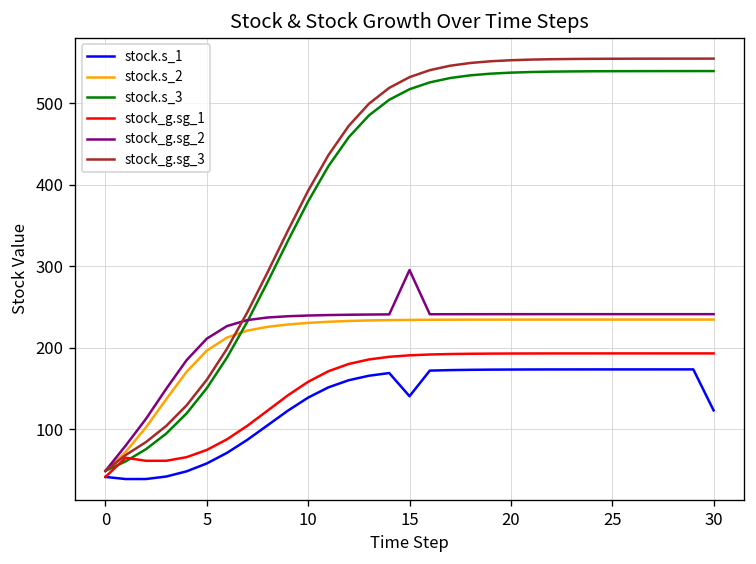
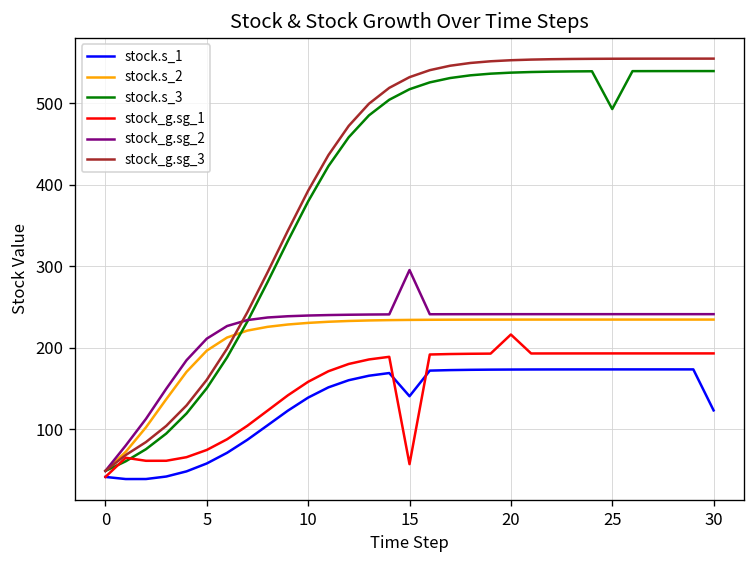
stock_g.sg_1, 15: 190 -> 60
stock_g.sg_1, 20: 190 -> 220
stock.s_3, 25: 540 -> 490
